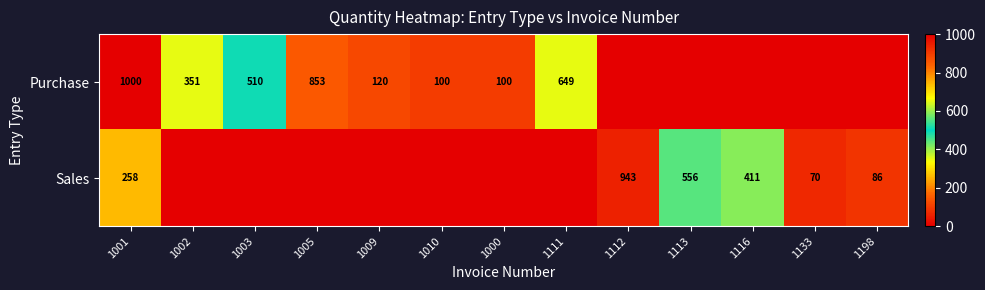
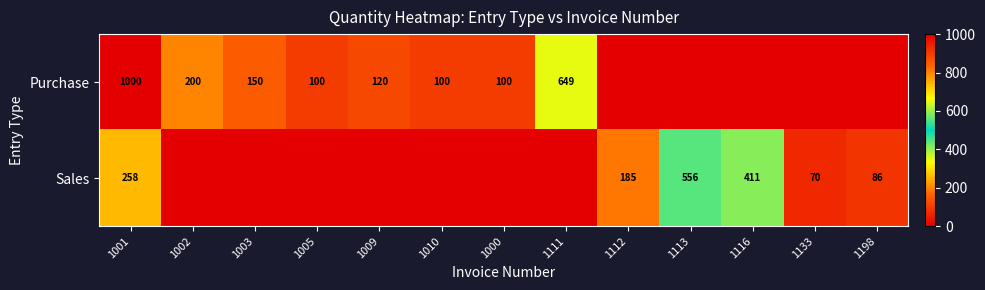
Purchase, 1002: 351 -> 200
Purchase, 1003: 510 -> 150
Purchase, 1005: 853 -> 100
Sales, 1112: 943 -> 185
